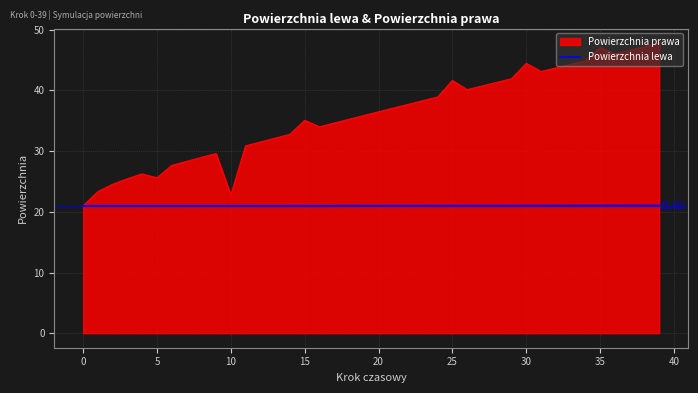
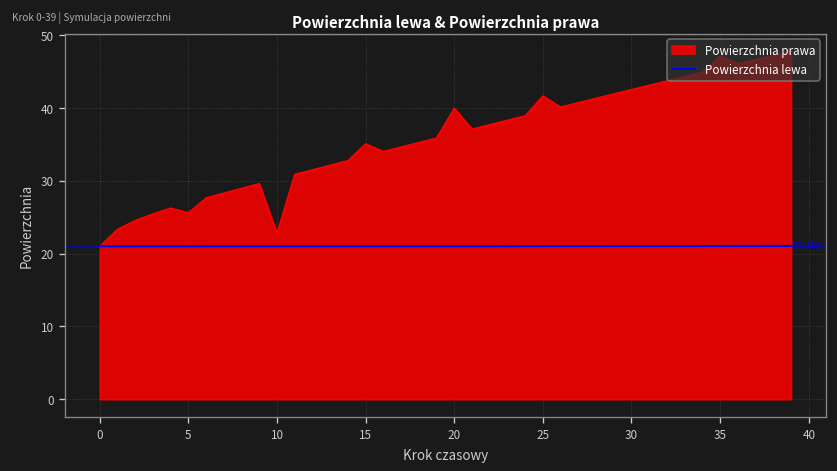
Powierzchnia prawa, 20: 36 -> 40
Powierzchnia prawa, 30: 44 -> 43
